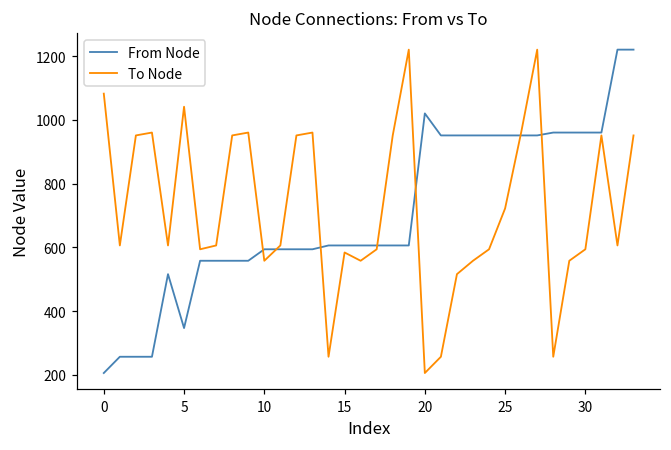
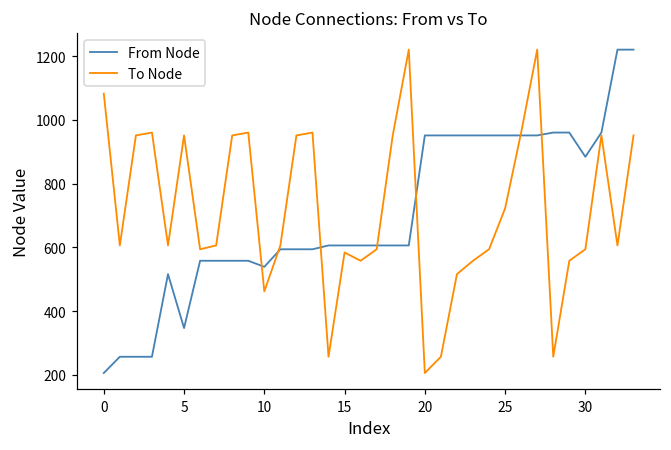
To Node, 5: 1040 -> 950
From Node, 10: 590 -> 540
To Node, 10: 560 -> 460
From Node, 20: 1020 -> 950
From Node, 30: 960 -> 880
